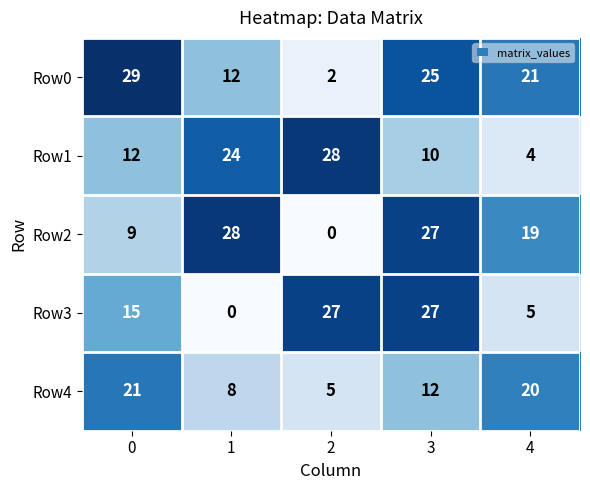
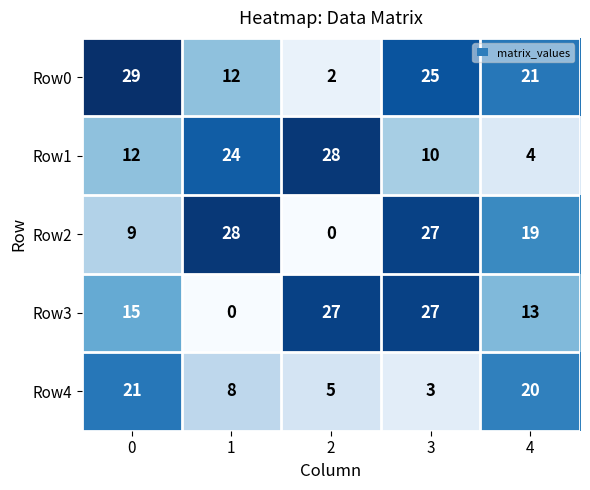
Row3, 4: 5 -> 13
Row4, 3: 12 -> 3
